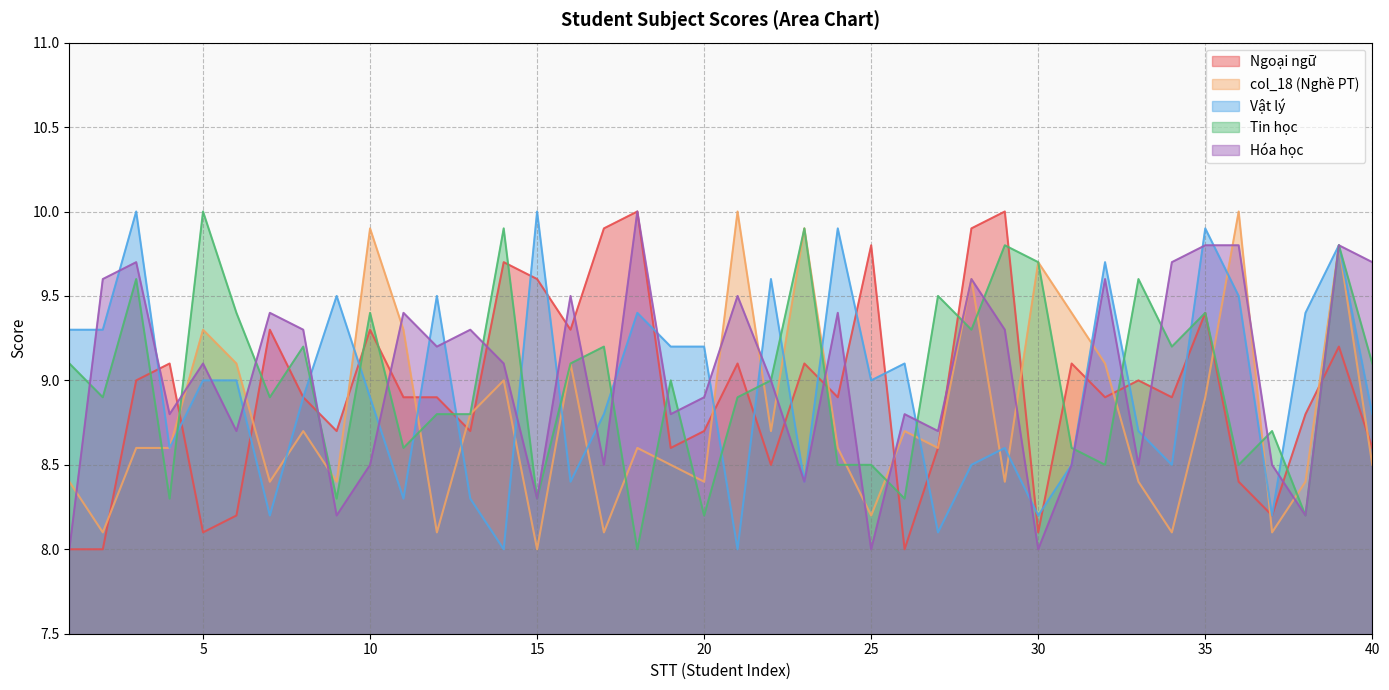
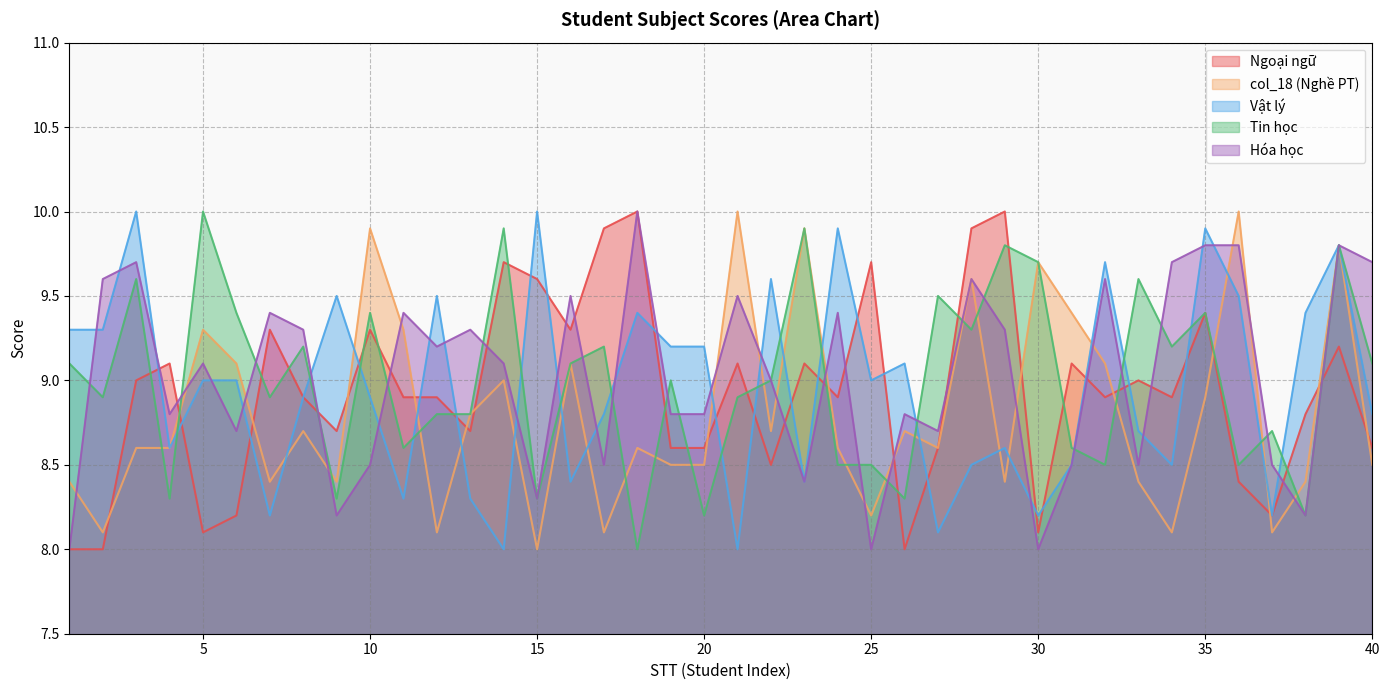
Ngoại ngữ, 20: 8.7 -> 8.6
col_18 (Nghề PT), 20: 8.4 -> 8.5
Hóa học, 20: 8.9 -> 8.8
Ngoại ngữ, 25: 9.8 -> 9.7
